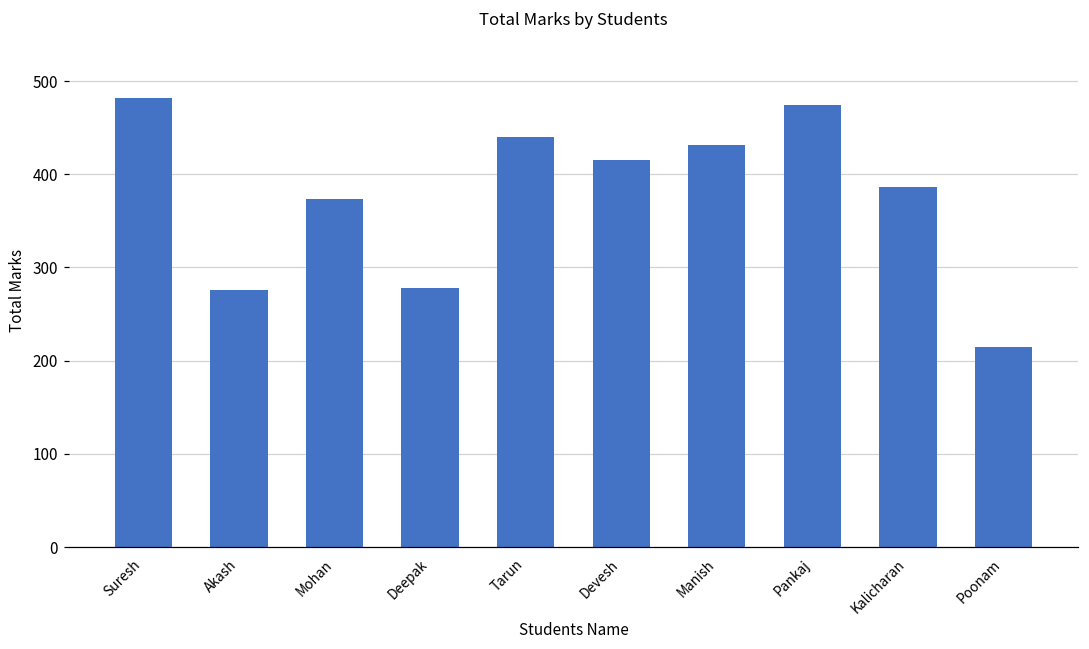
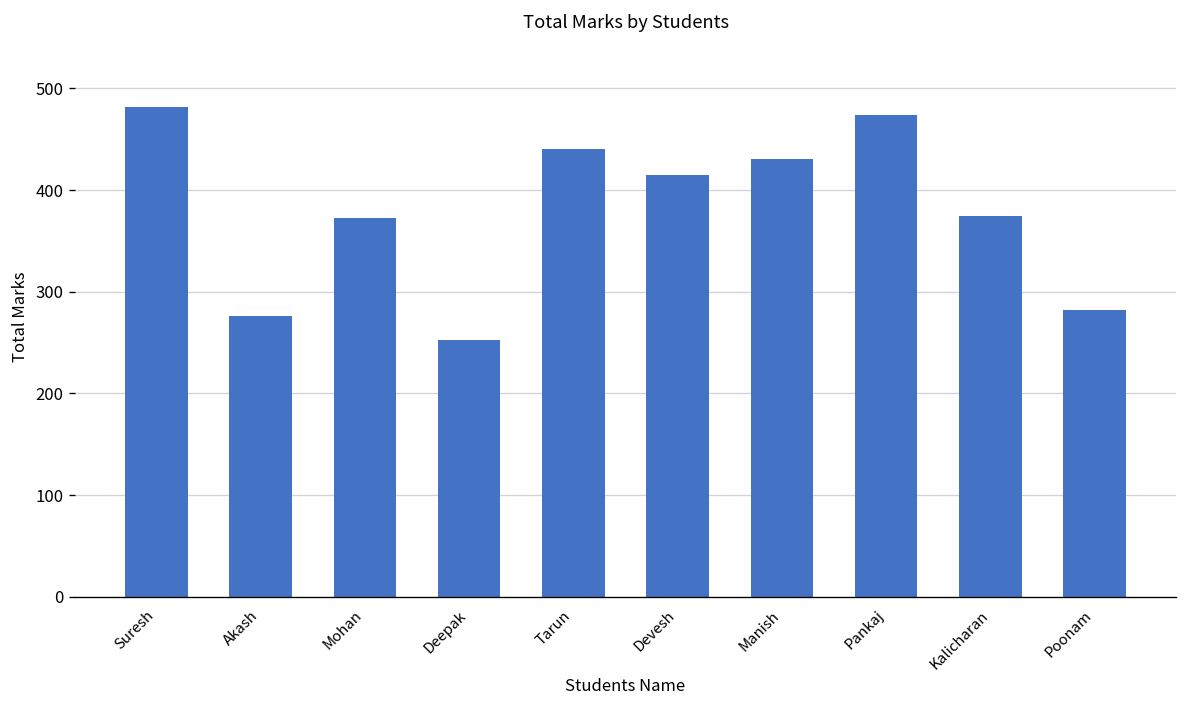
Deepak: 280 -> 250
Kalicharan: 390 -> 380
Poonam: 220 -> 280
